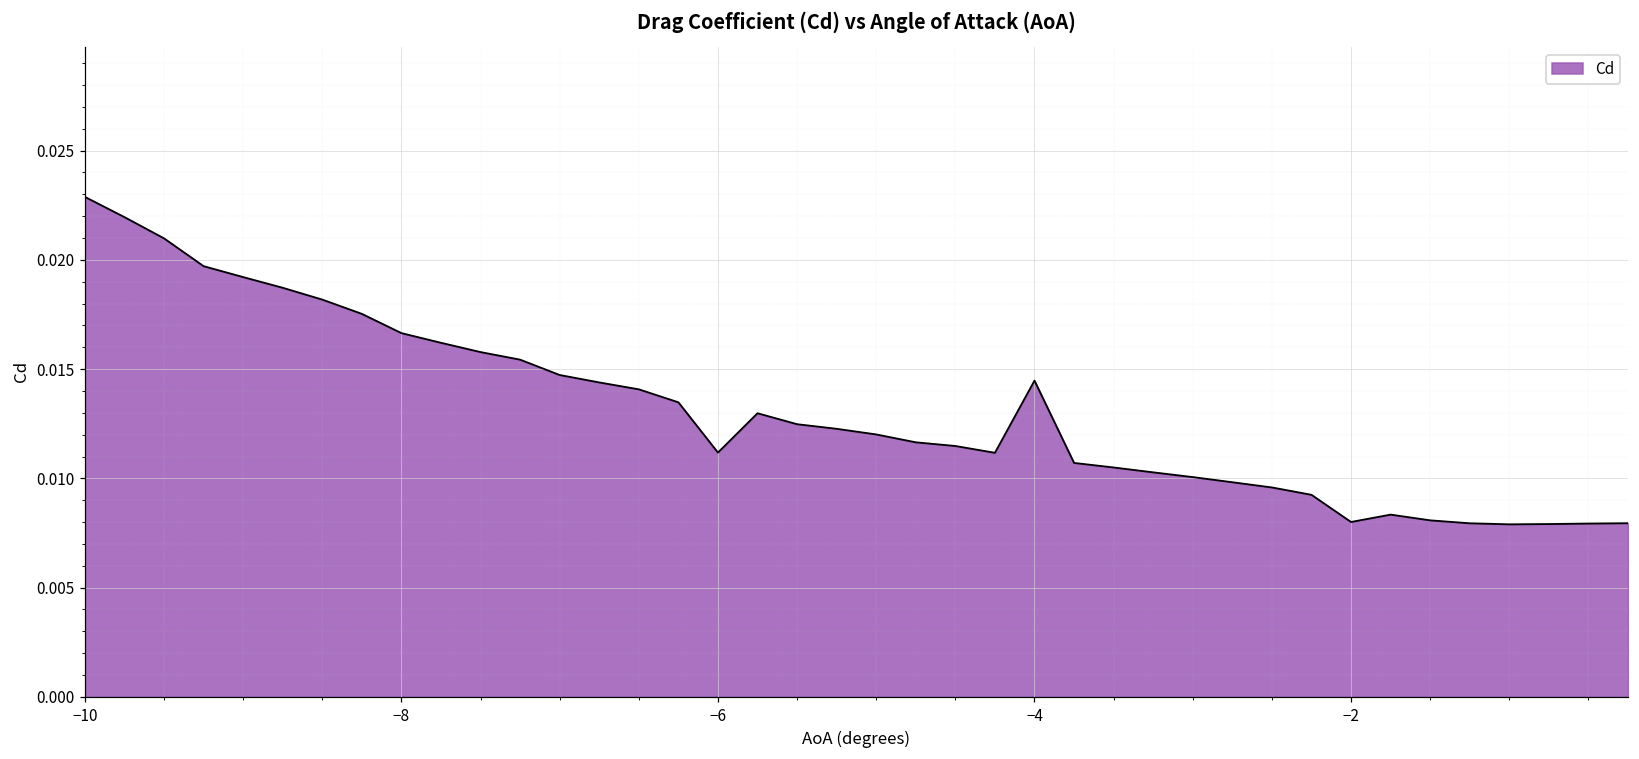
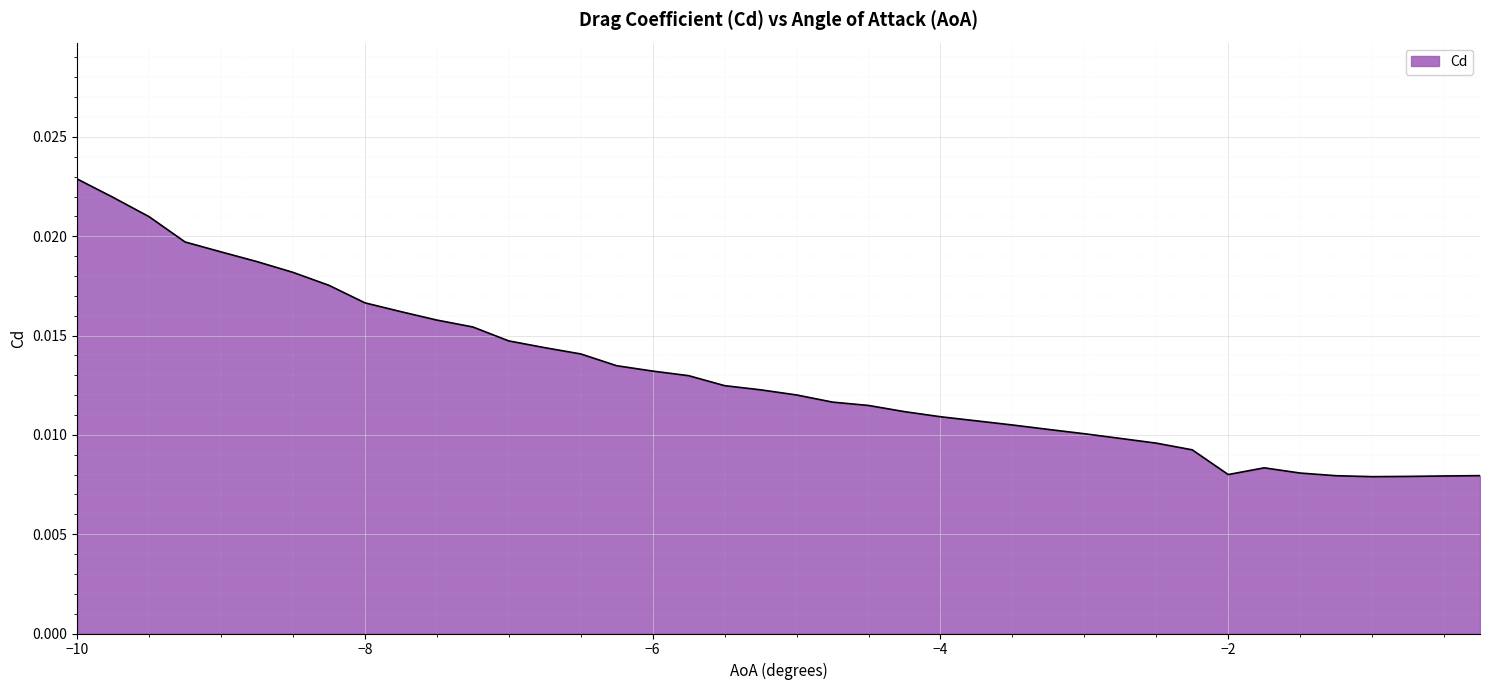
−6: 0.0112 -> 0.0132
−4: 0.0145 -> 0.0109
